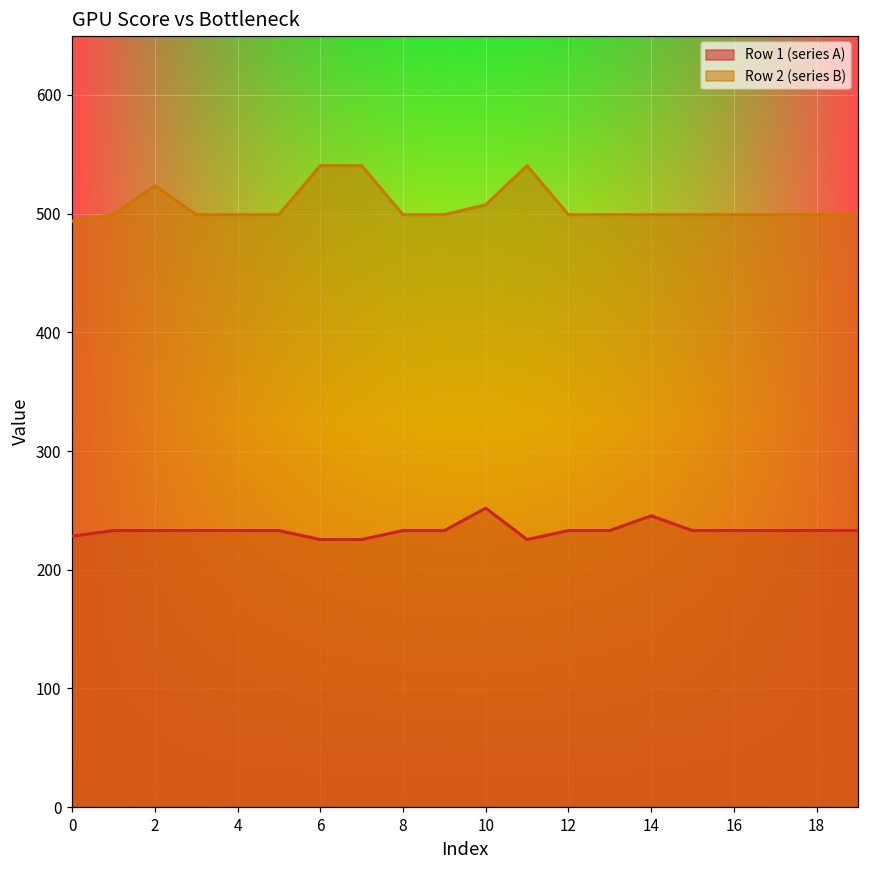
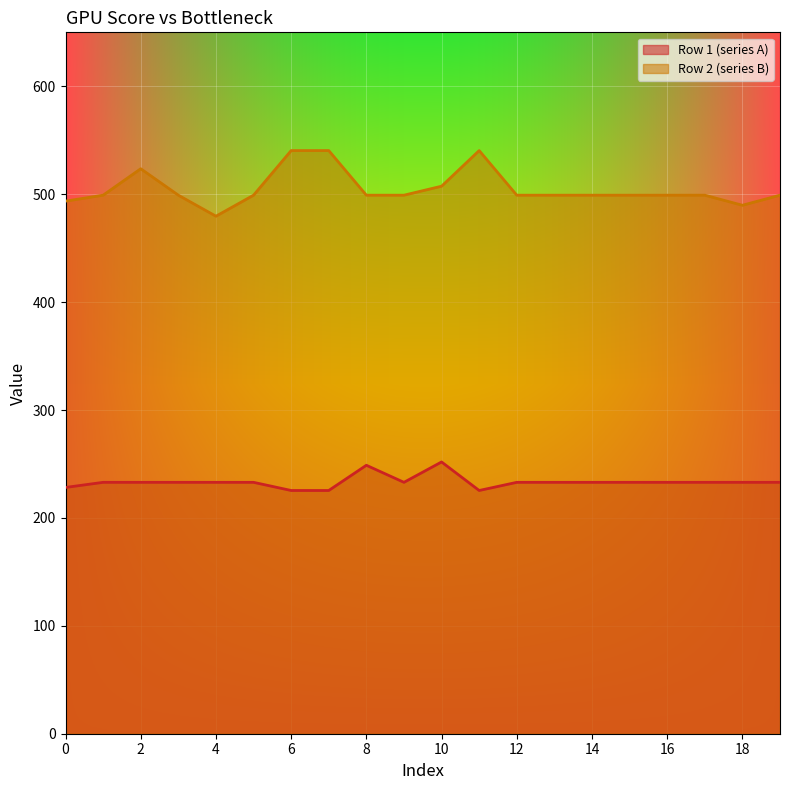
Row 2 (series B), 4: 499 -> 480
Row 1 (series A), 8: 233 -> 249
Row 1 (series A), 14: 245 -> 233
Row 2 (series B), 18: 499 -> 490
